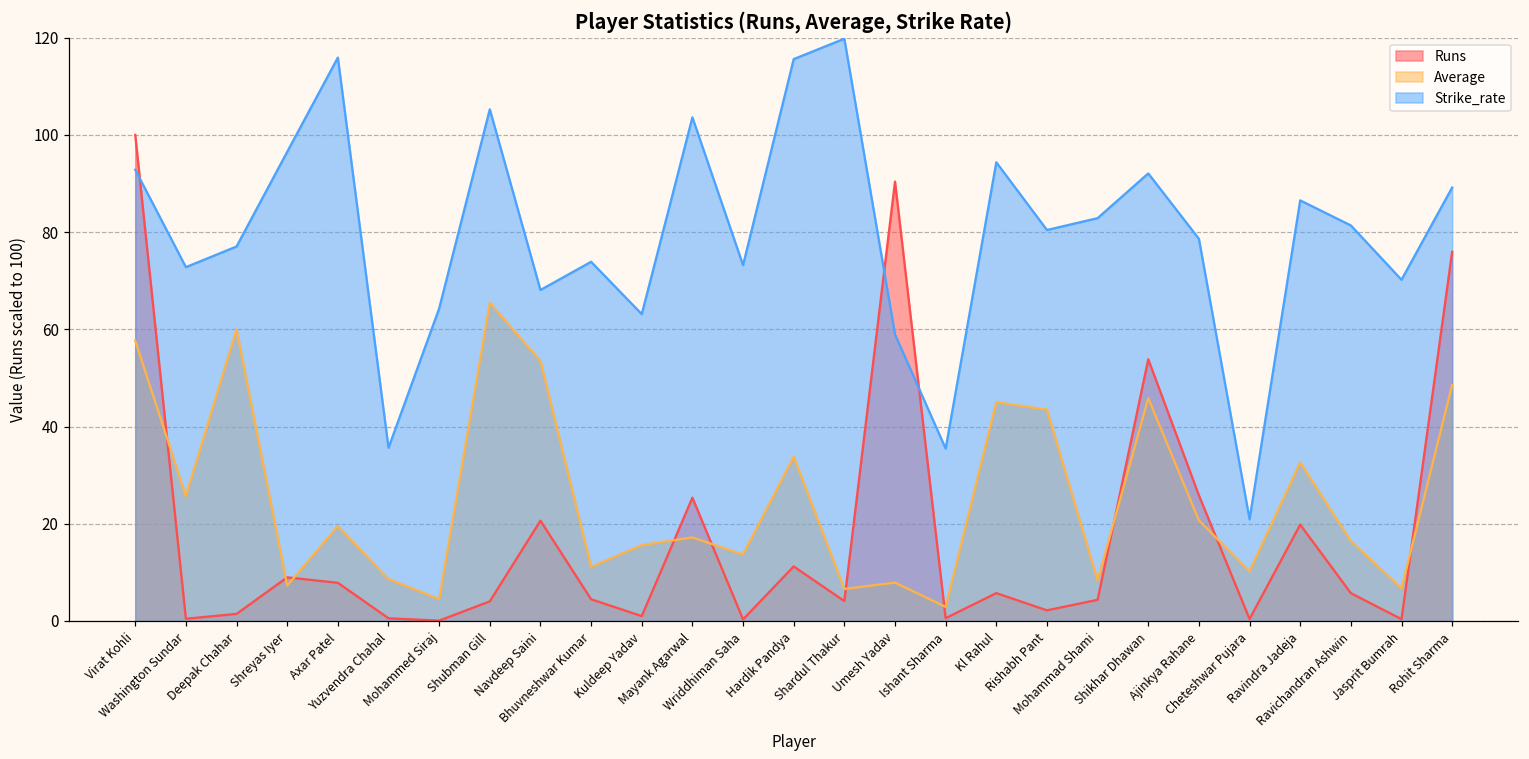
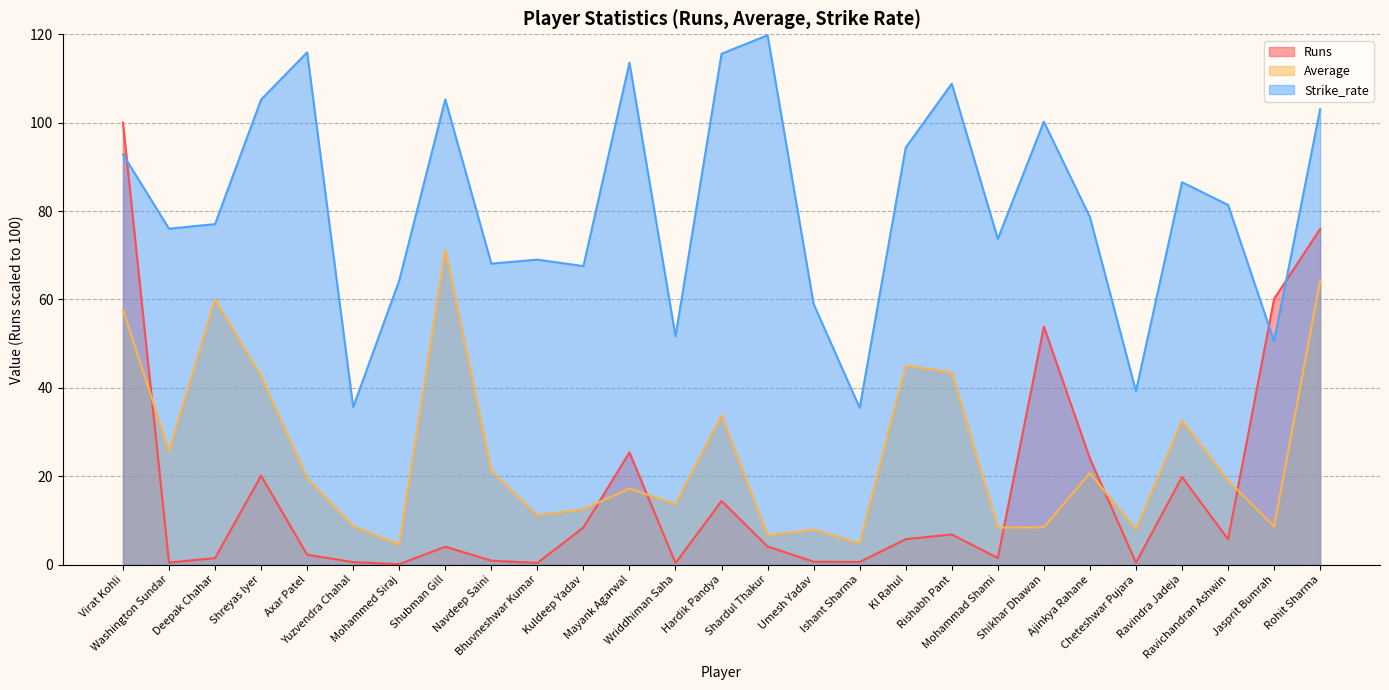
Strike_rate, Washington Sundar: 73 -> 76
Runs, Shreyas Iyer: 9 -> 20
Average, Shreyas Iyer: 7 -> 43
Strike_rate, Shreyas Iyer: 97 -> 105
Runs, Axar Patel: 8 -> 2
Average, Shubman Gill: 65 -> 71
Runs, Navdeep Saini: 21 -> 1
Average, Navdeep Saini: 54 -> 21
Runs, Bhuvneshwar Kumar: 4 -> 0
Strike_rate, Bhuvneshwar Kumar: 74 -> 69
Runs, Kuldeep Yadav: 1 -> 8
Average, Kuldeep Yadav: 16 -> 13
Strike_rate, Kuldeep Yadav: 63 -> 68
Strike_rate, Mayank Agarwal: 104 -> 114
Strike_rate, Wriddhiman Saha: 73 -> 52
Runs, Hardik Pandya: 11 -> 14
Runs, Umesh Yadav: 90 -> 1
Average, Ishant Sharma: 3 -> 5
Runs, Rishabh Pant: 2 -> 7
Strike_rate, Rishabh Pant: 80 -> 109
Runs, Mohammad Shami: 4 -> 1
Strike_rate, Mohammad Shami: 83 -> 74
Average, Shikhar Dhawan: 46 -> 8
Strike_rate, Shikhar Dhawan: 92 -> 100
Runs, Ajinkya Rahane: 26 -> 24
Average, Cheteshwar Pujara: 10 -> 8
Strike_rate, Cheteshwar Pujara: 21 -> 39
Average, Ravichandran Ashwin: 16 -> 19
Runs, Jasprit Bumrah: 0 -> 60
Average, Jasprit Bumrah: 7 -> 9
Strike_rate, Jasprit Bumrah: 70 -> 51
Average, Rohit Sharma: 49 -> 64
Strike_rate, Rohit Sharma: 89 -> 103
